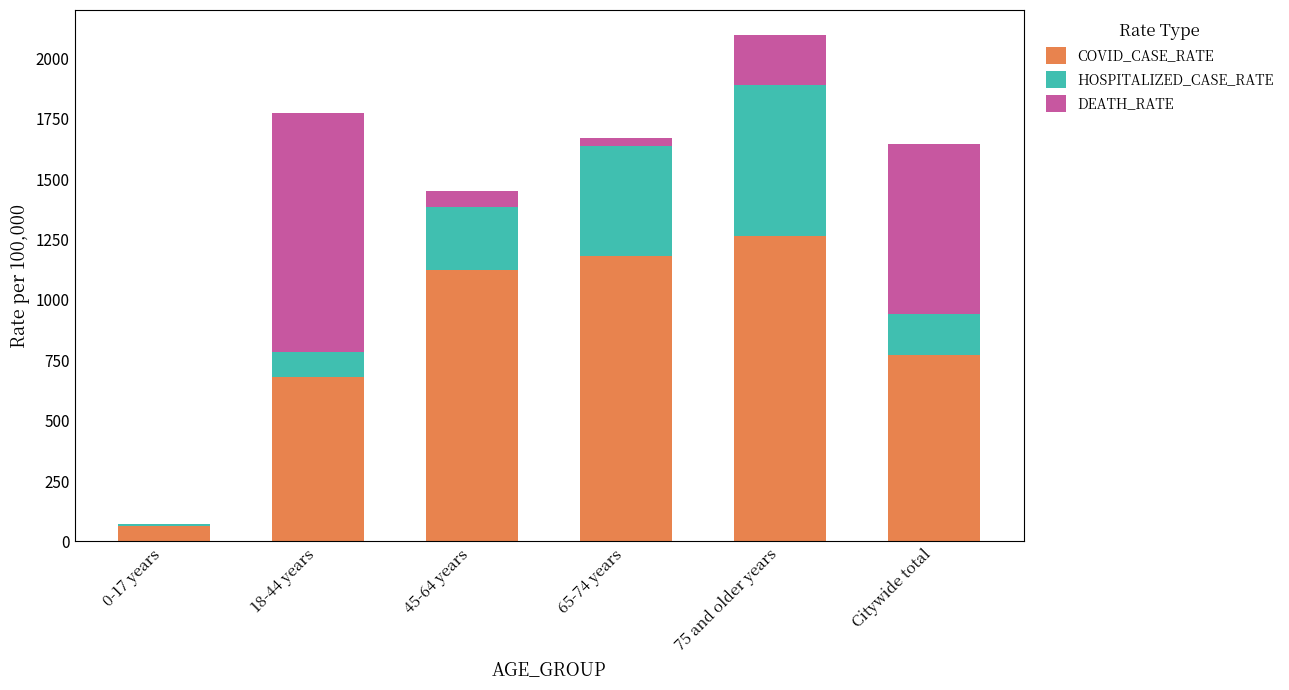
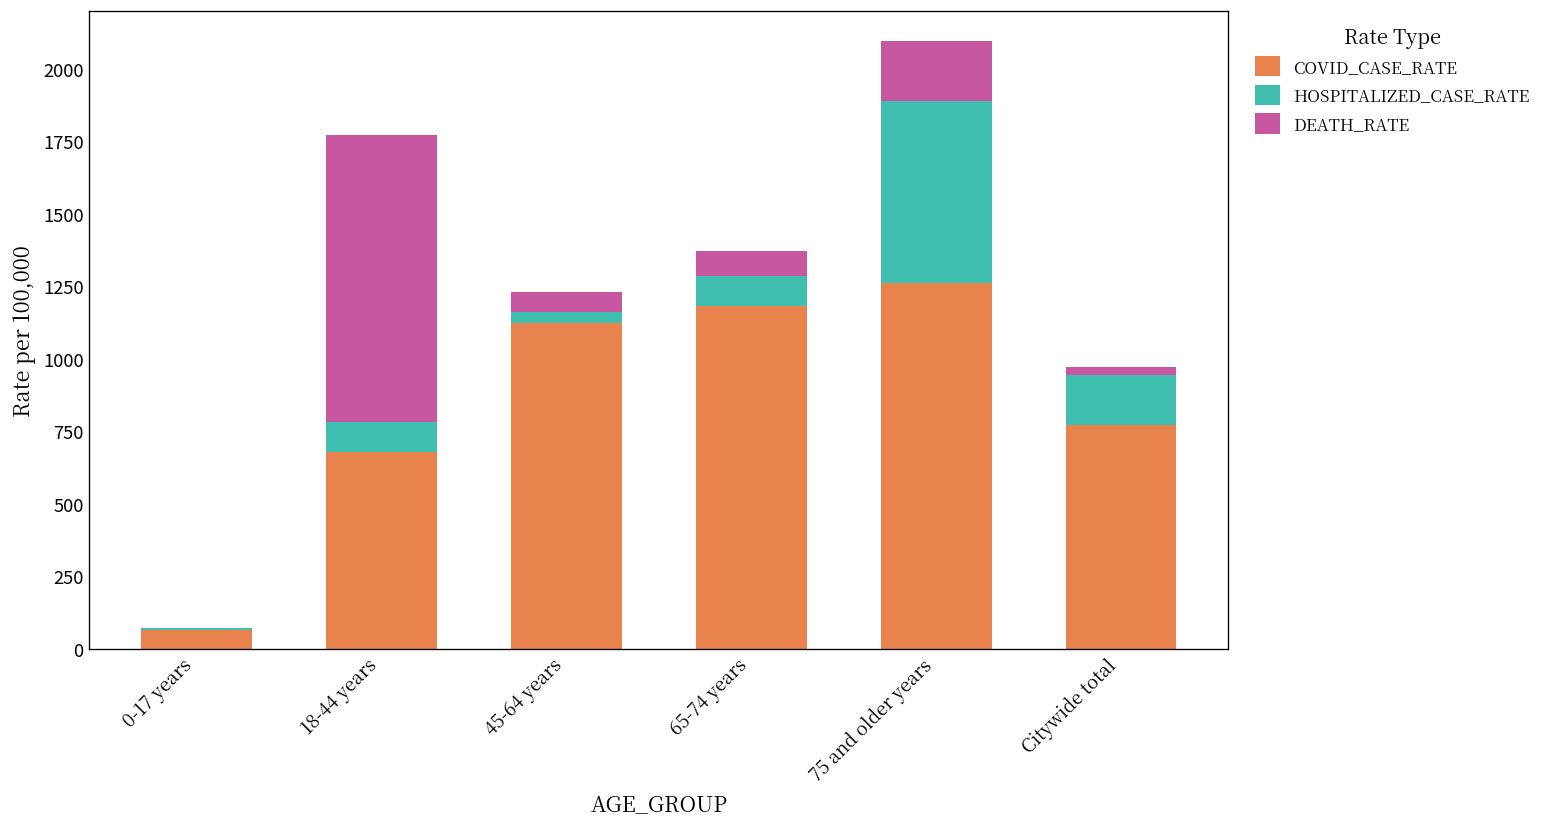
HOSPITALIZED_CASE_RATE, 45-64 years: 260 -> 40
HOSPITALIZED_CASE_RATE, 65-74 years: 450 -> 100
DEATH_RATE, 65-74 years: 40 -> 90
DEATH_RATE, Citywide total: 700 -> 30
